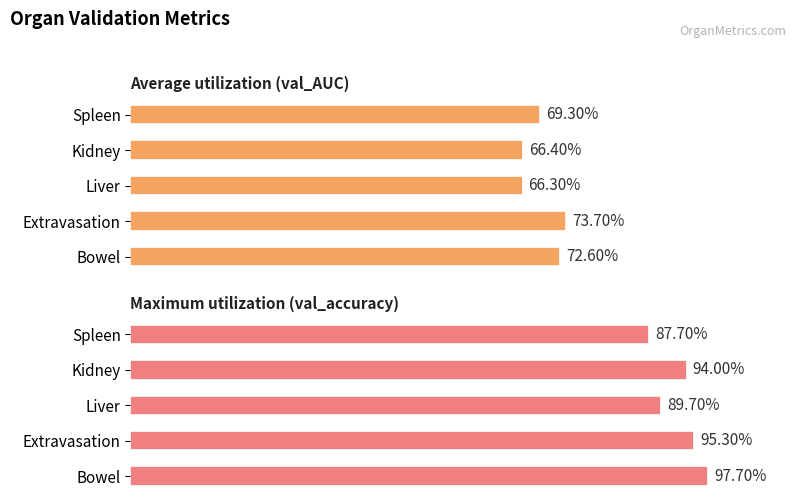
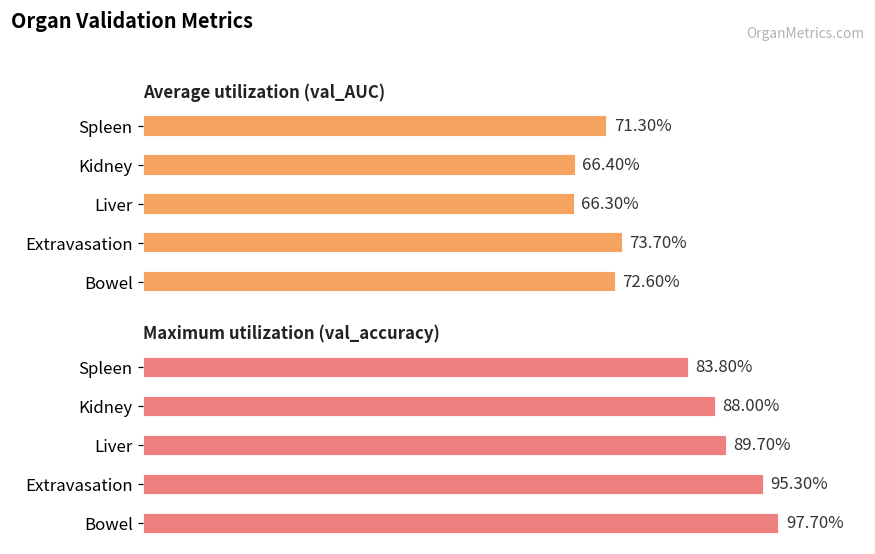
Average utilization (val_AUC), Spleen: 69.30% -> 71.30%
Maximum utilization (val_accuracy), Spleen: 87.70% -> 83.80%
Maximum utilization (val_accuracy), Kidney: 94.00% -> 88.00%
